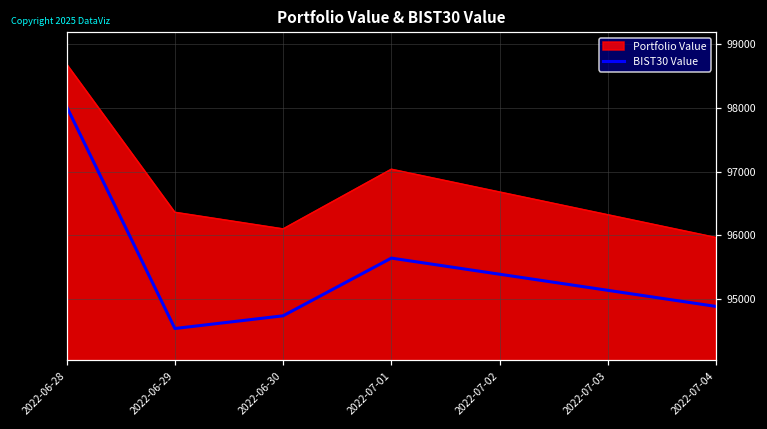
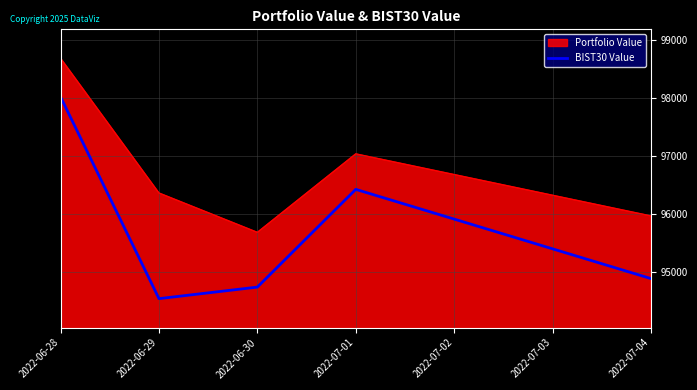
Portfolio Value, 2022-06-30: 96100 -> 95700
BIST30 Value, 2022-07-01: 95600 -> 96400
